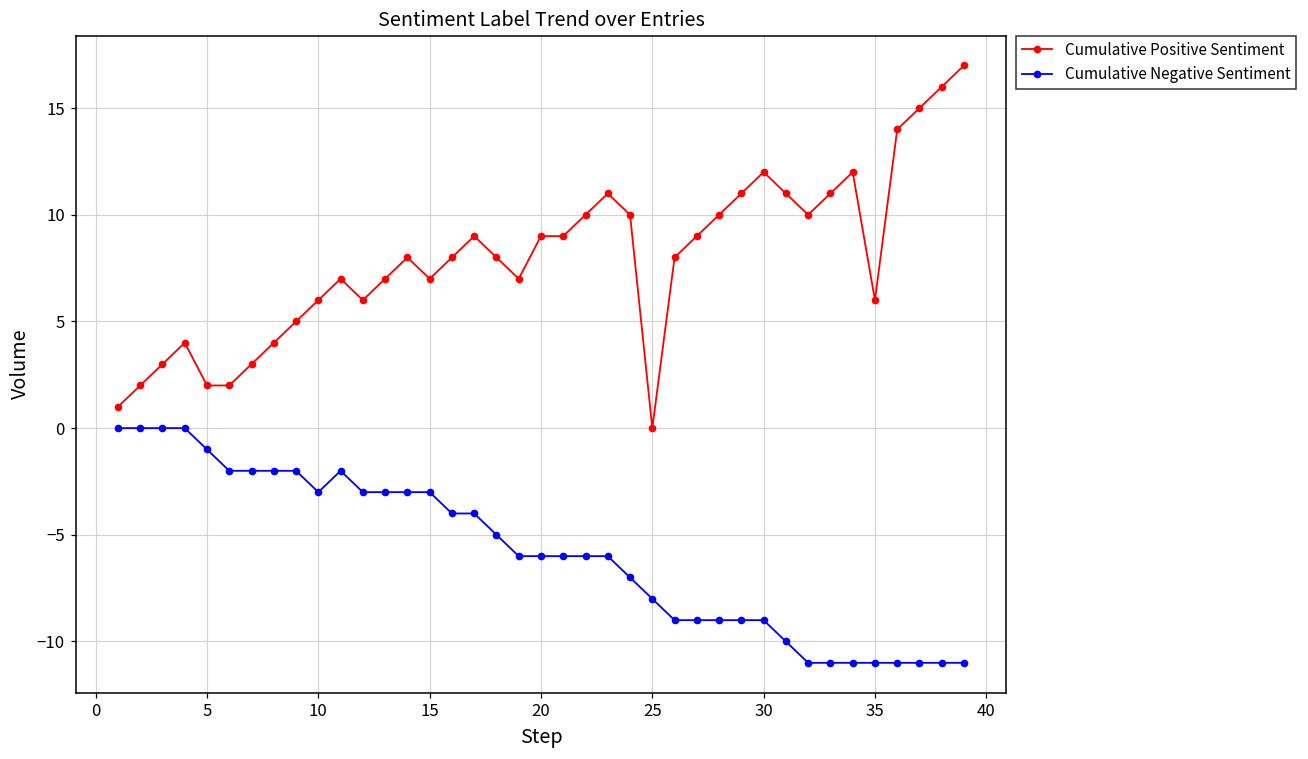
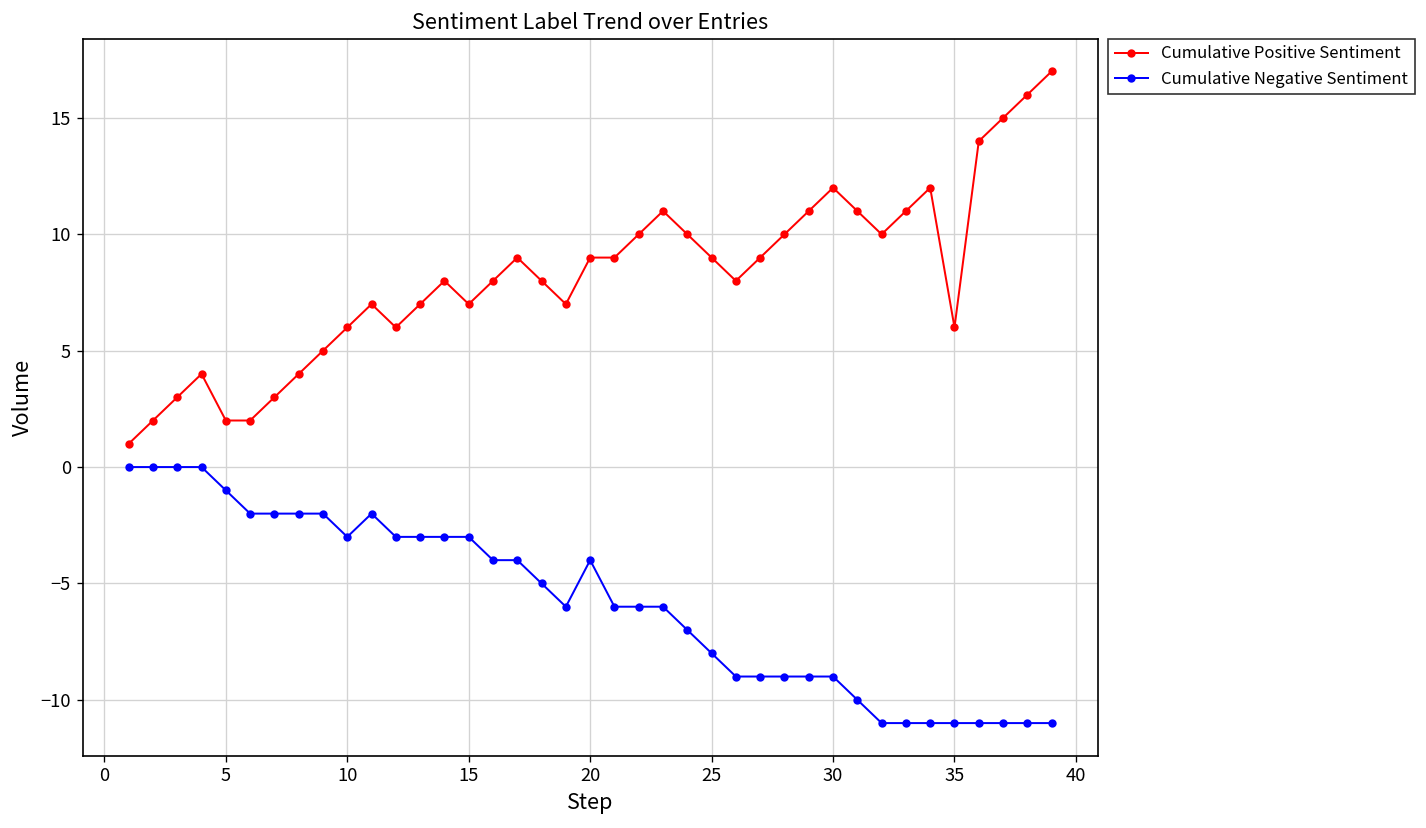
Cumulative Negative Sentiment, 20: -6 -> -4
Cumulative Positive Sentiment, 25: 0 -> 9
